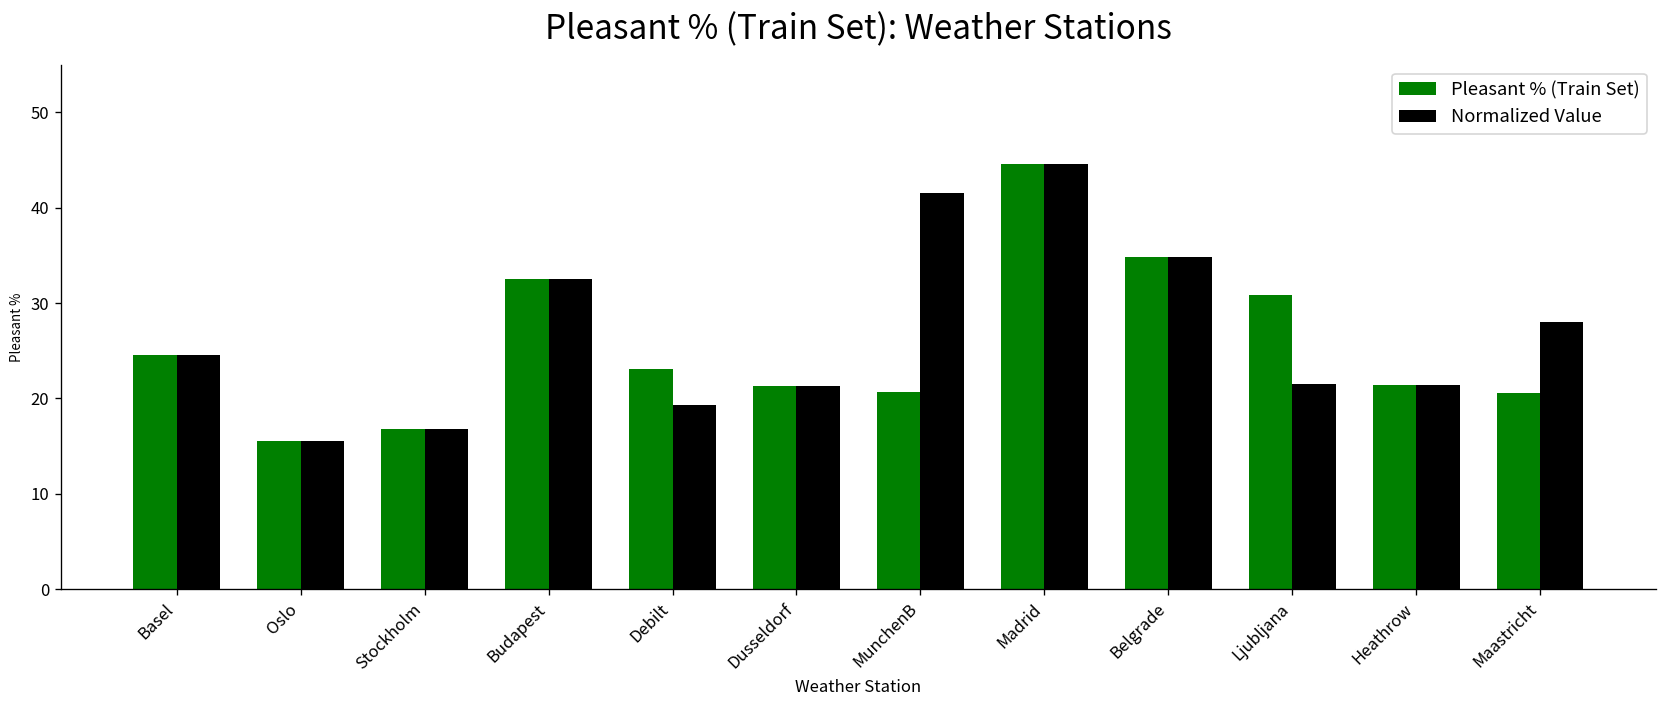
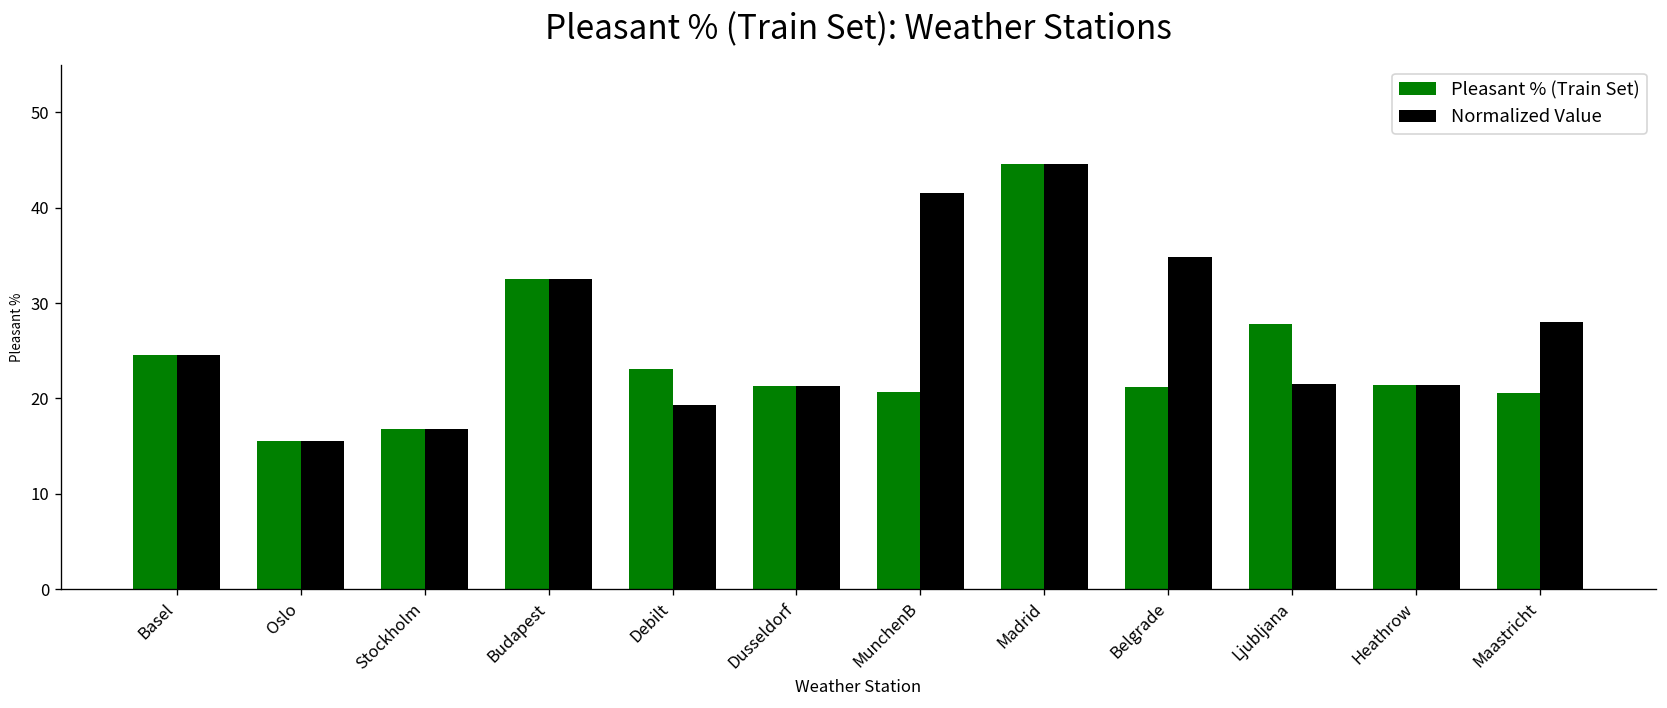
Pleasant % (Train Set), Belgrade: 35 -> 21
Pleasant % (Train Set), Ljubljana: 31 -> 28
